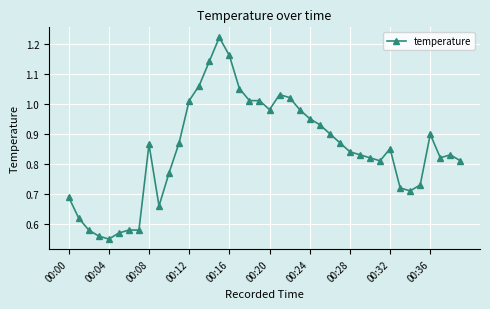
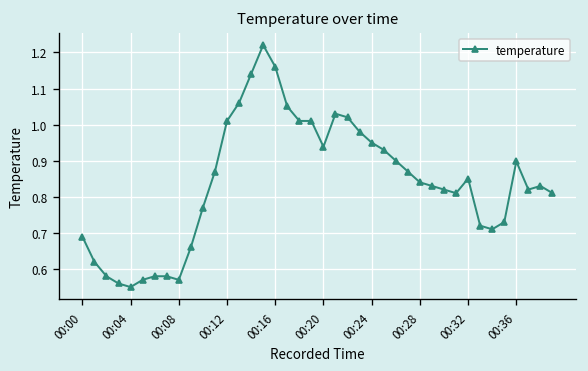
00:08: 0.86 -> 0.57
00:20: 0.98 -> 0.94
